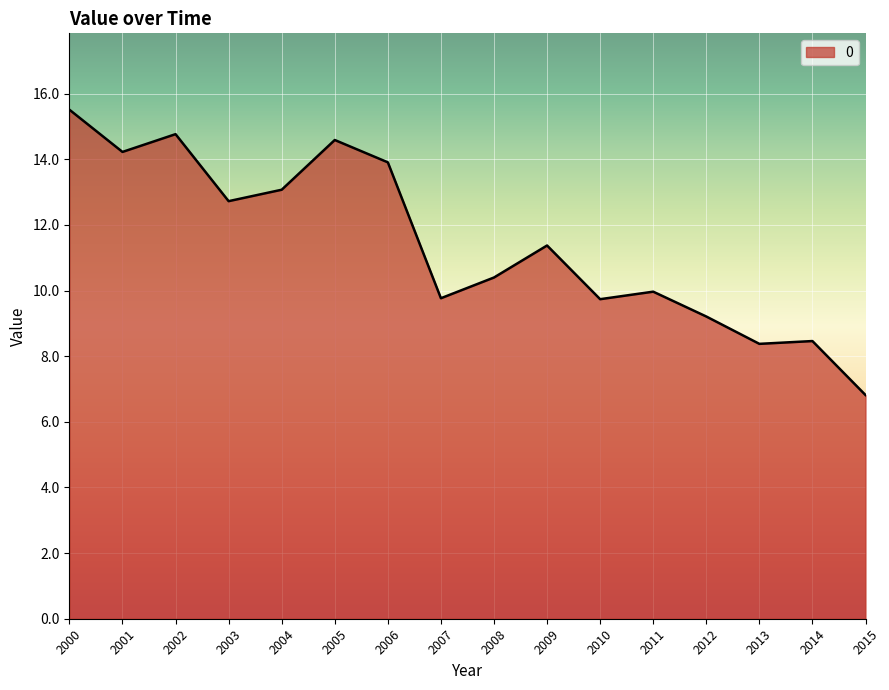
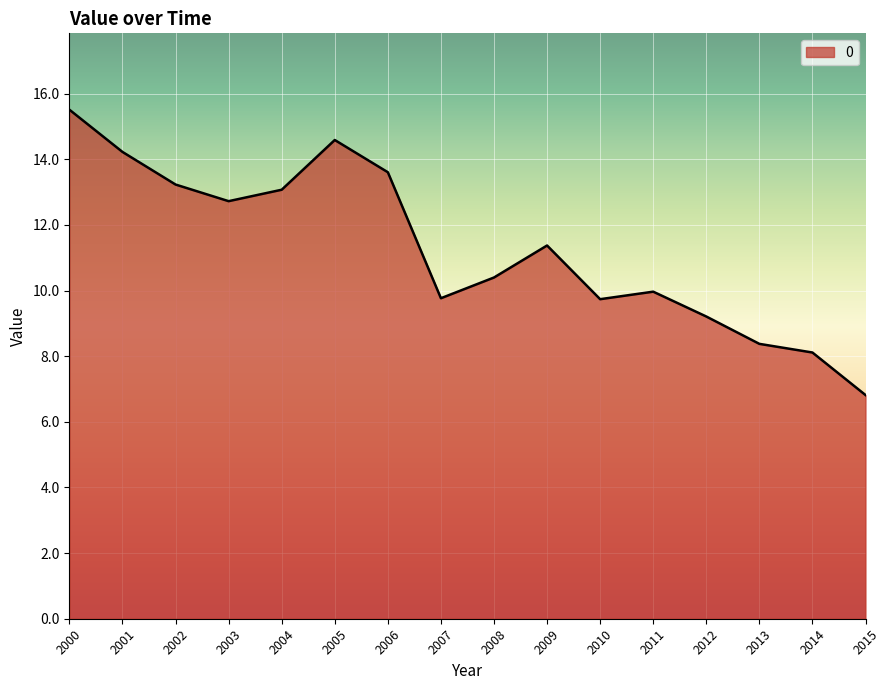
2002: 14.8 -> 13.2
2006: 13.9 -> 13.6
2014: 8.5 -> 8.1
